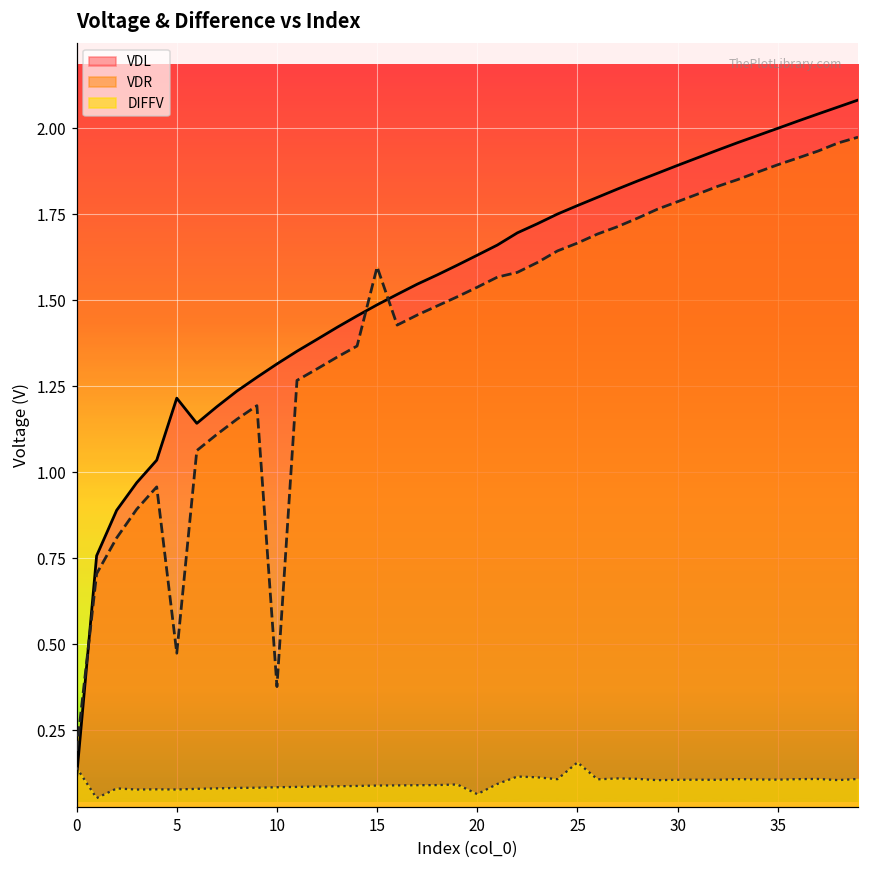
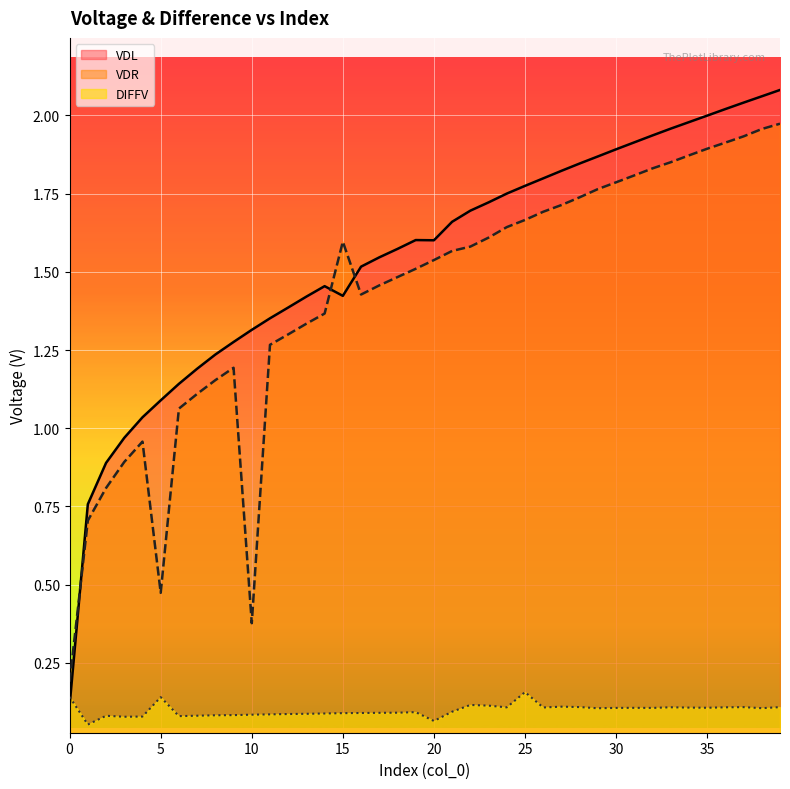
VDL, 5: 1.22 -> 1.09
DIFFV, 5: 0.08 -> 0.14
VDL, 15: 1.49 -> 1.42
VDL, 20: 1.63 -> 1.60
